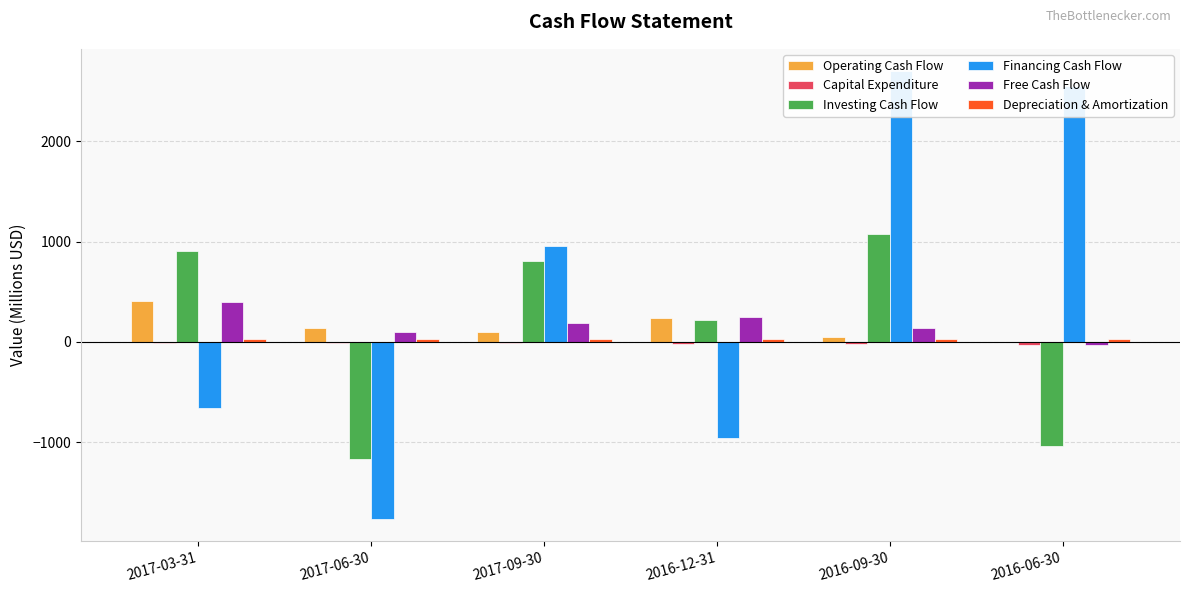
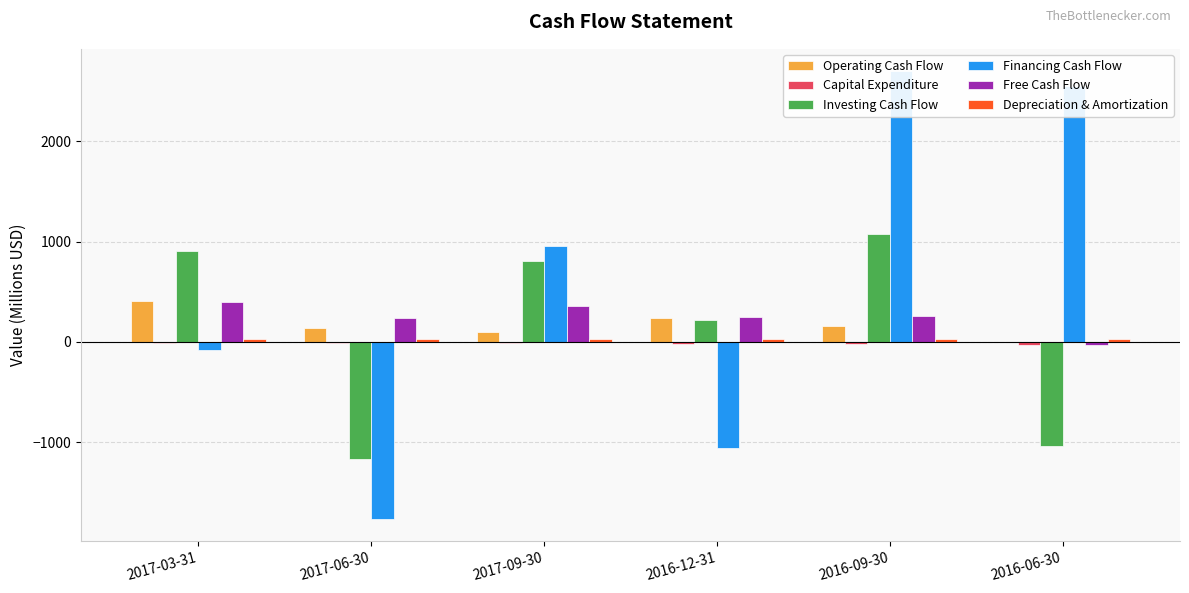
Financing Cash Flow, 2017-03-31: -660 -> -80
Free Cash Flow, 2017-06-30: 100 -> 230
Free Cash Flow, 2017-09-30: 190 -> 360
Financing Cash Flow, 2016-12-31: -960 -> -1060
Operating Cash Flow, 2016-09-30: 50 -> 160
Free Cash Flow, 2016-09-30: 140 -> 260
